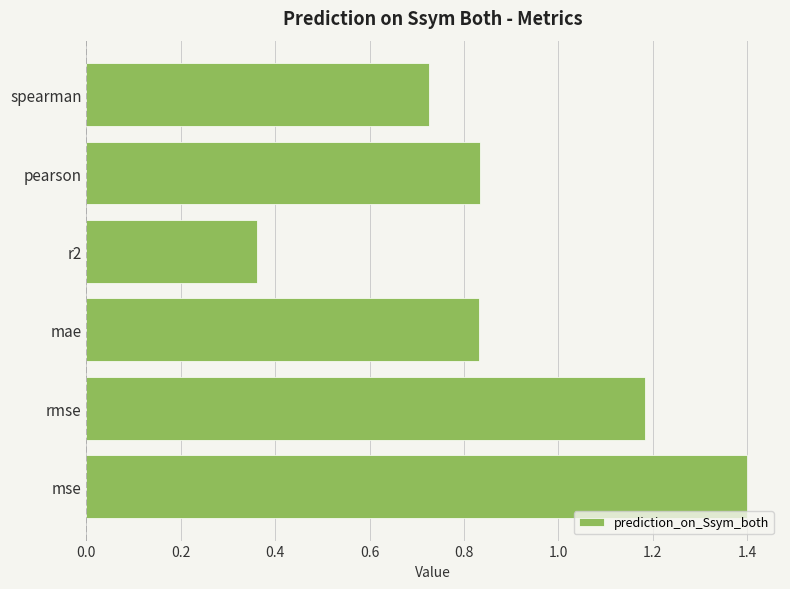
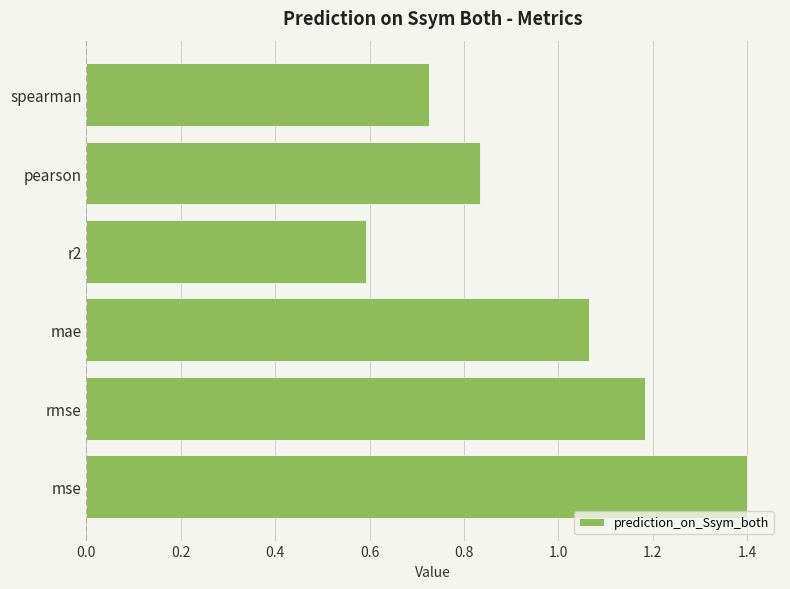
r2: 0.36 -> 0.59
mae: 0.83 -> 1.06
